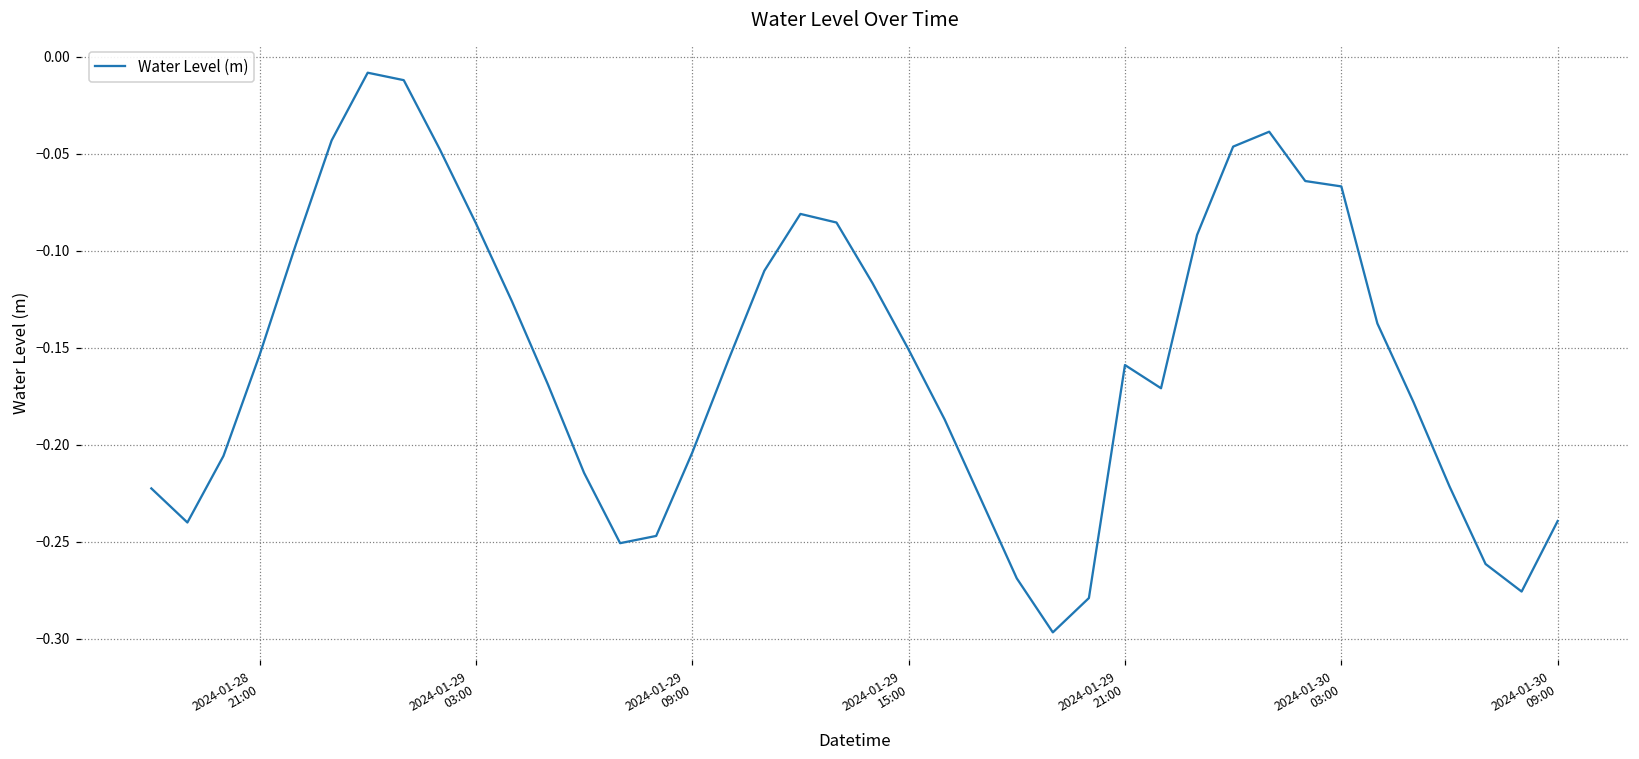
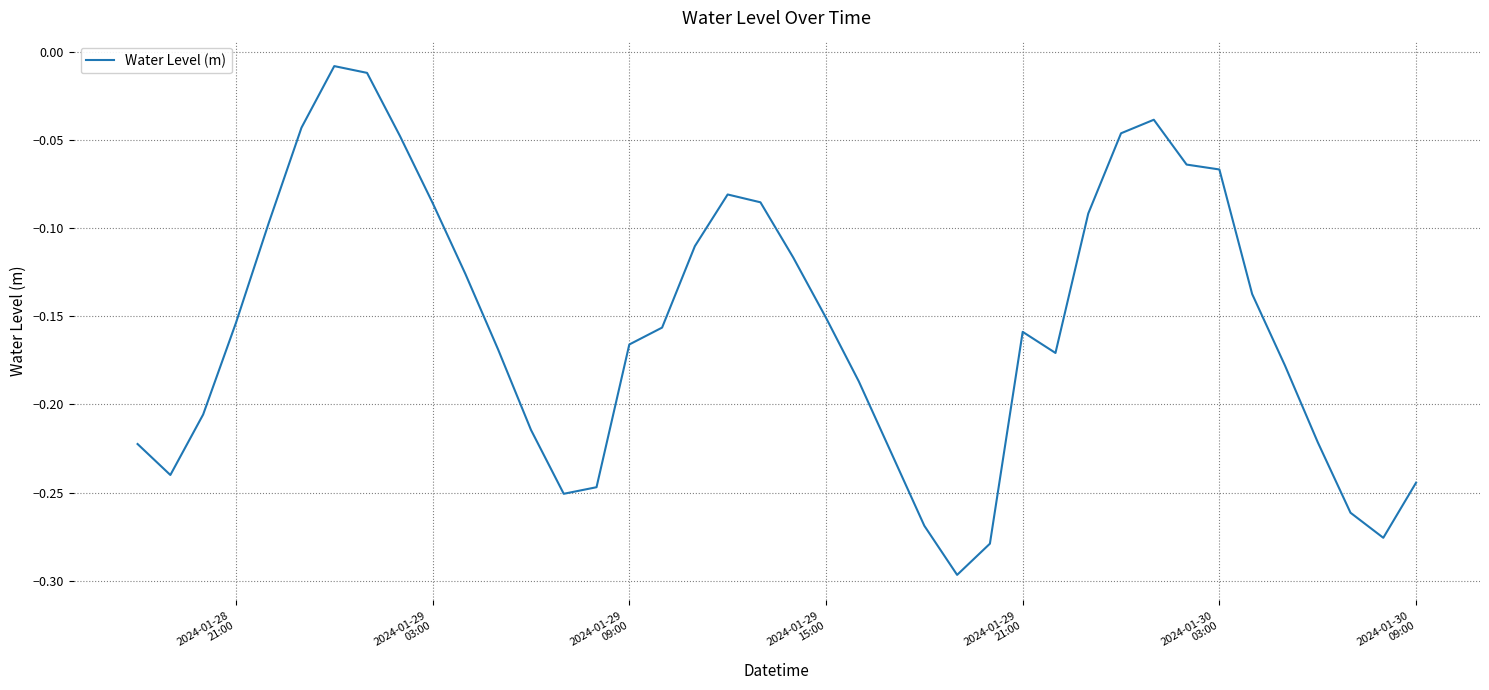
2024-01-29 09:00: -0.204 -> -0.166
2024-01-30 09:00: -0.239 -> -0.244
